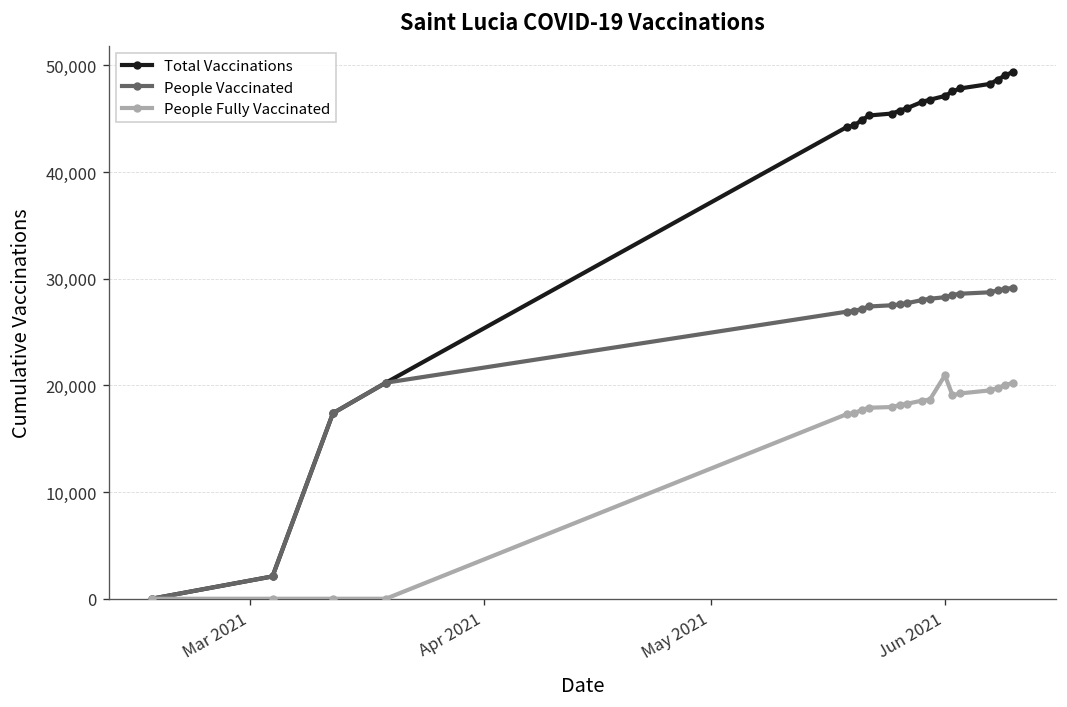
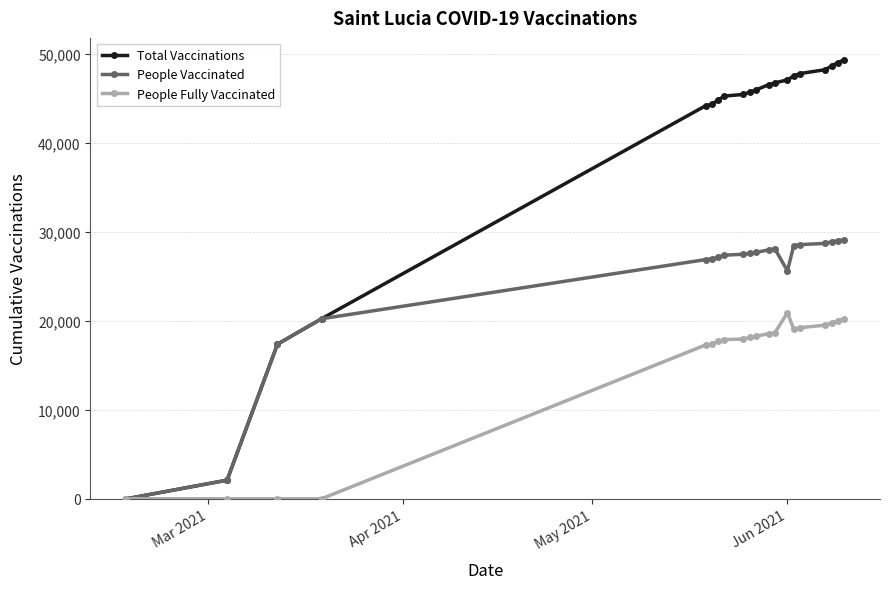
People Vaccinated, Jun 2021: 28,000 -> 26,000
